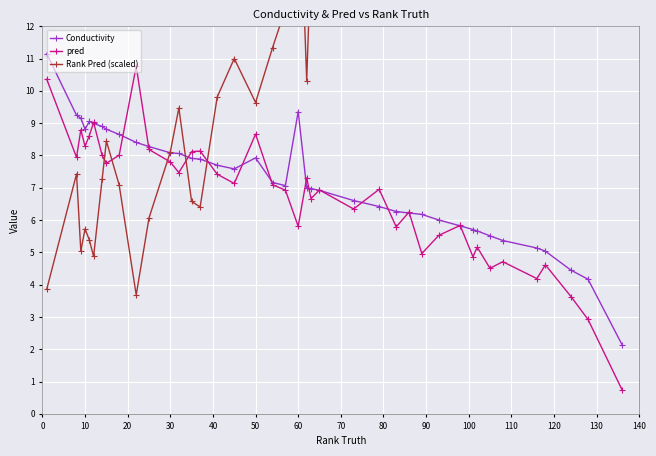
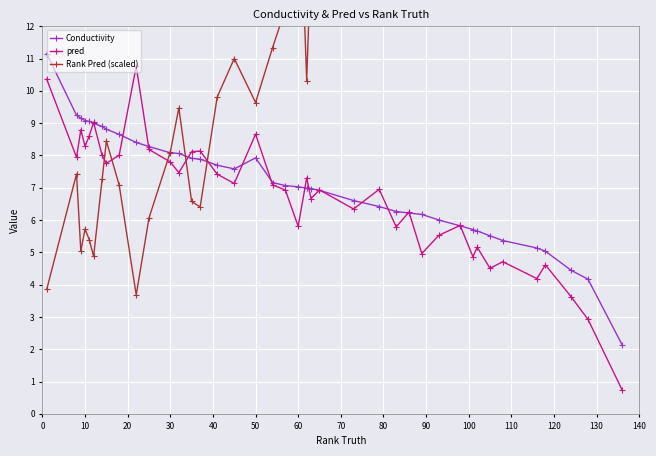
Conductivity, 10: 8.8 -> 9.1
Conductivity, 60: 9.4 -> 7.0
